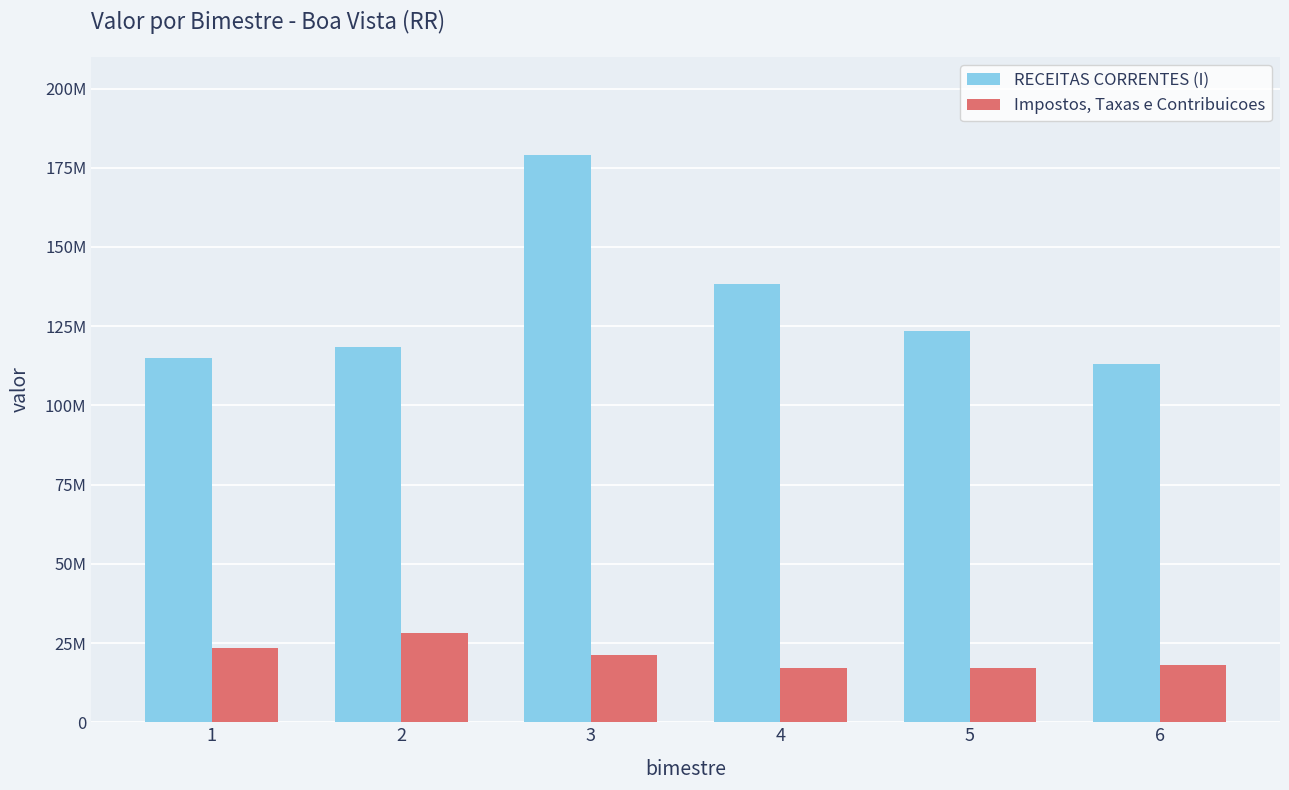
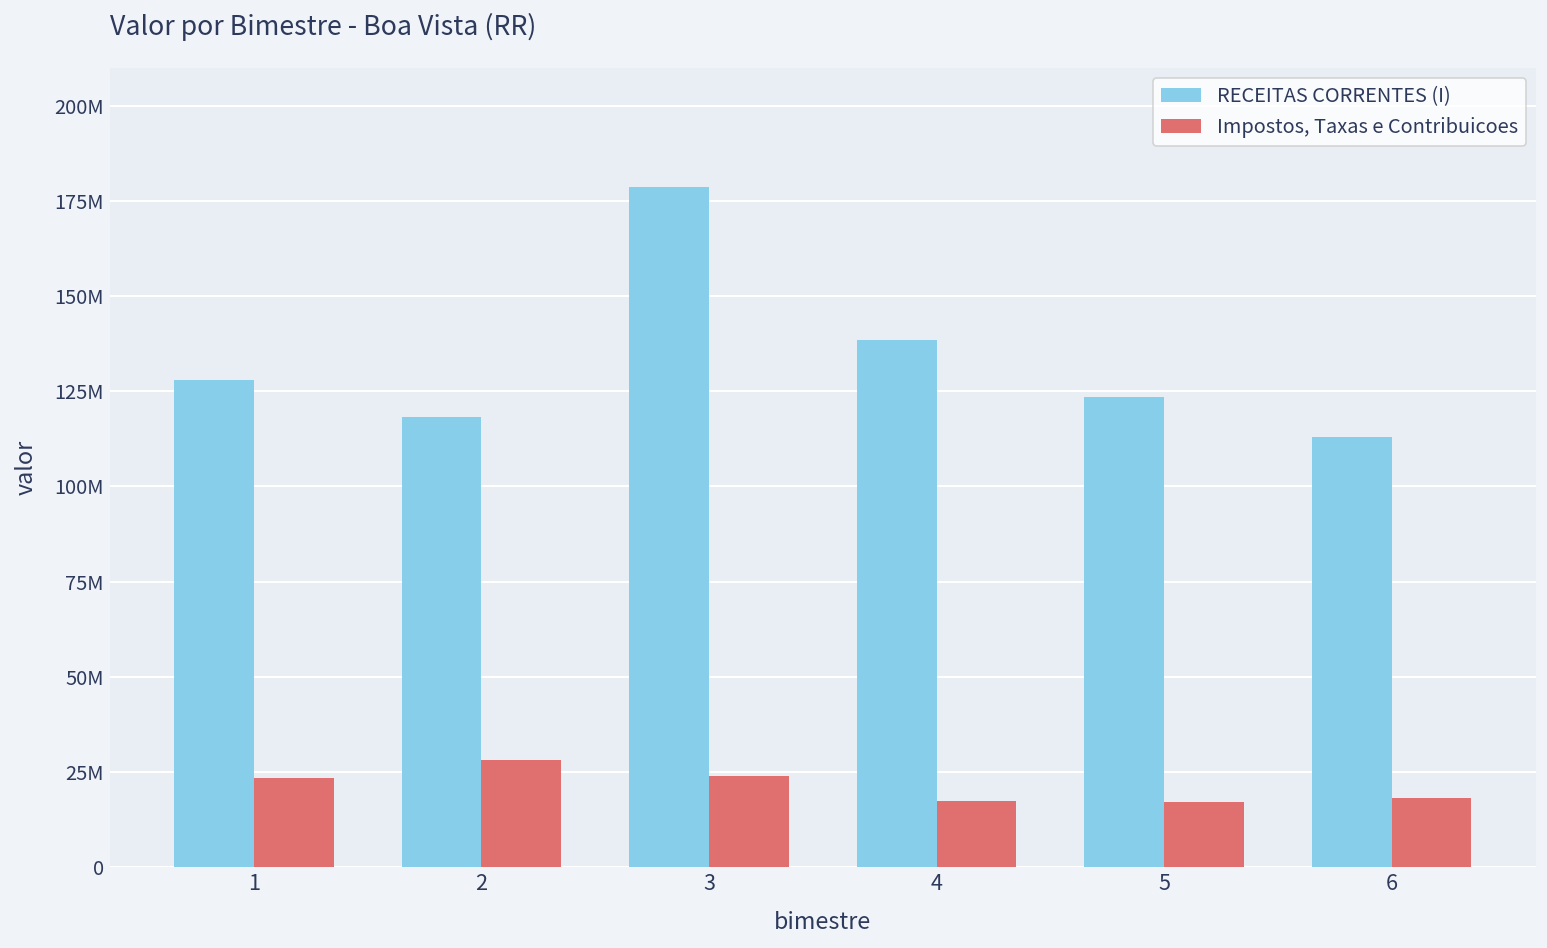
RECEITAS CORRENTES (I), 1: 115000000 -> 128000000
Impostos, Taxas e Contribuicoes, 3: 21000000 -> 24000000
